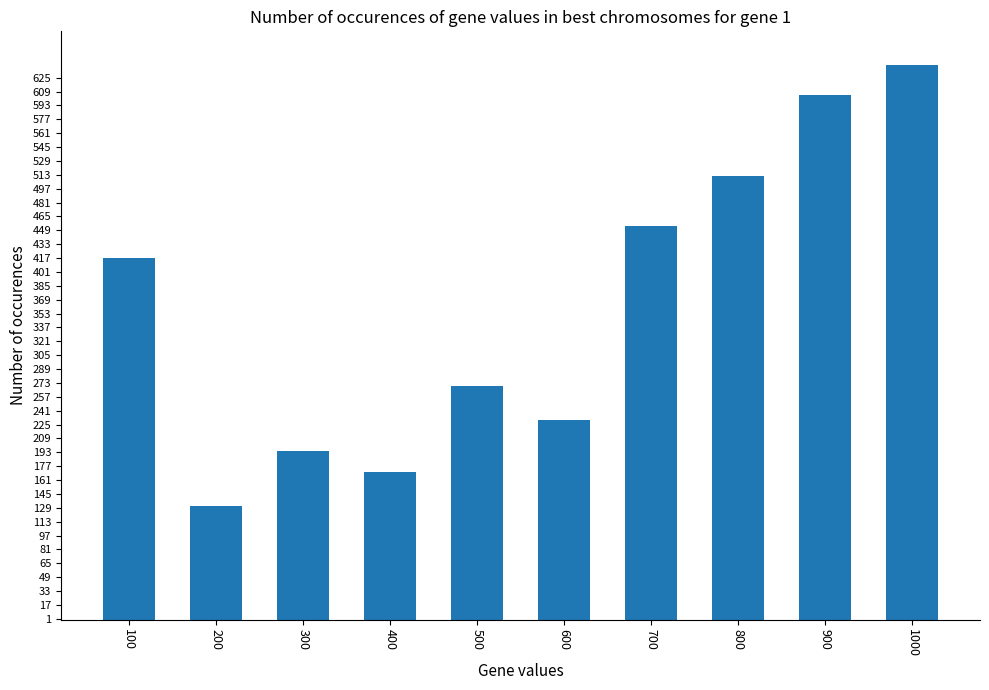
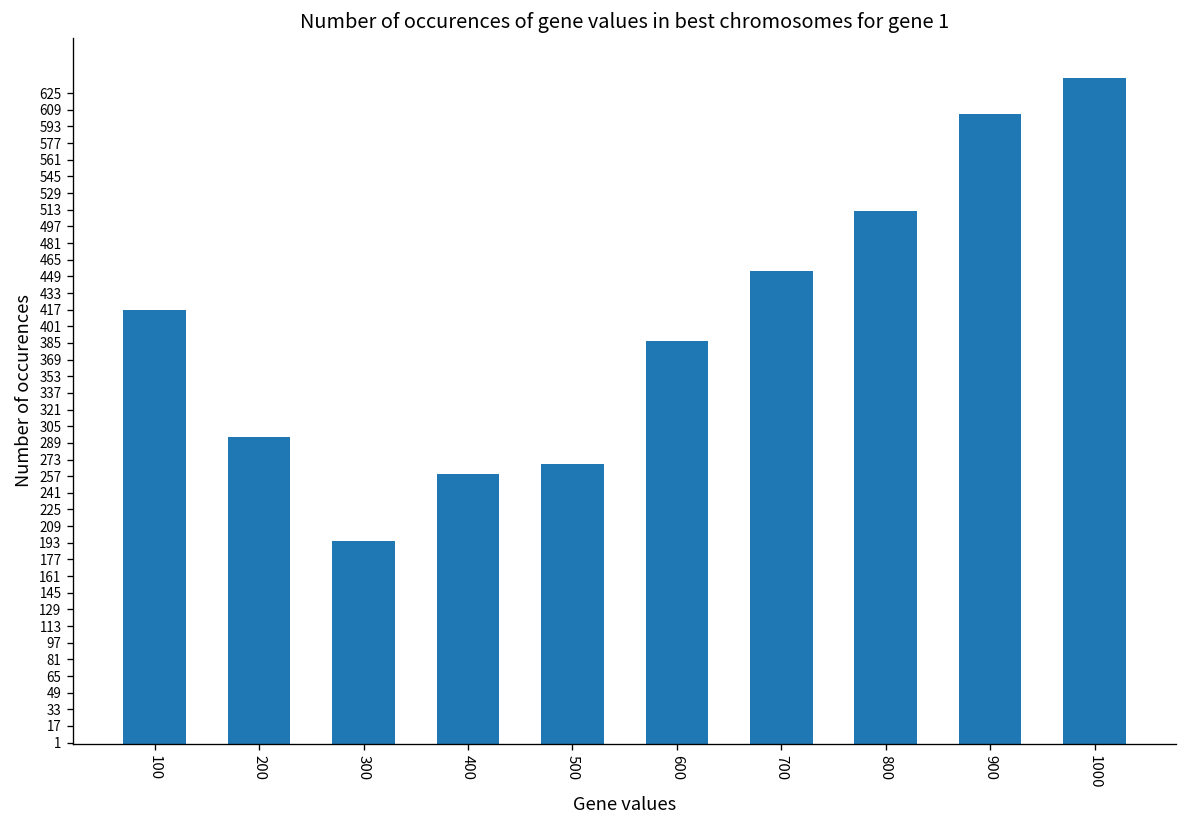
200: 130 -> 300
400: 170 -> 260
600: 230 -> 390
